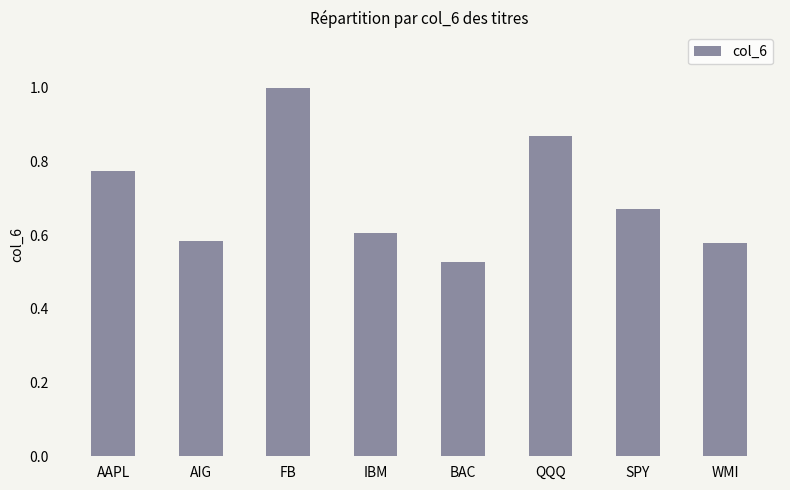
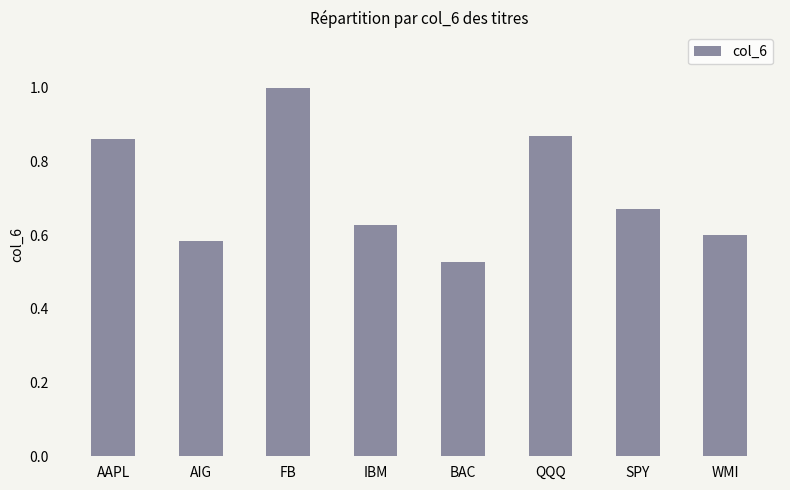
AAPL: 0.77 -> 0.86
IBM: 0.61 -> 0.63
WMI: 0.58 -> 0.60
